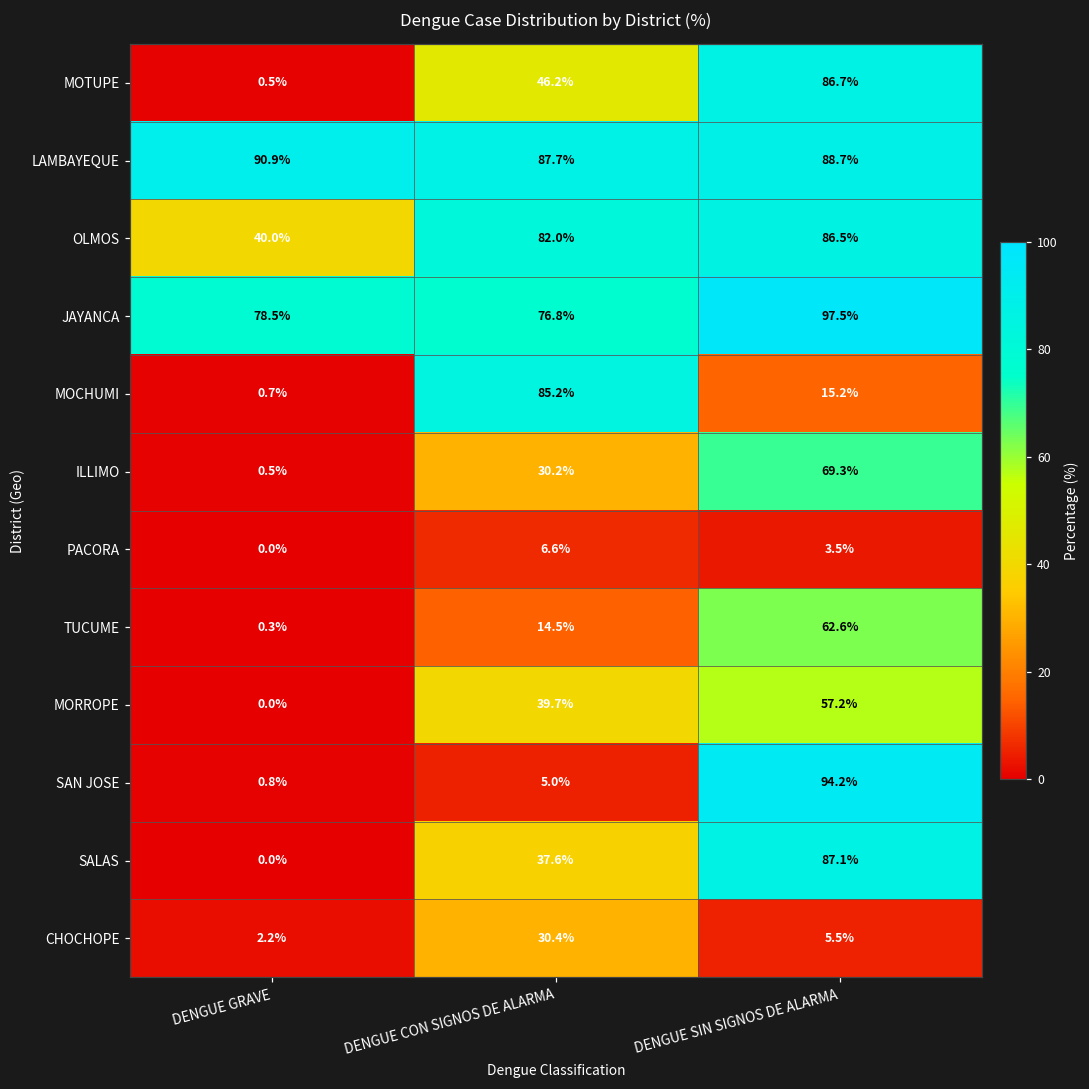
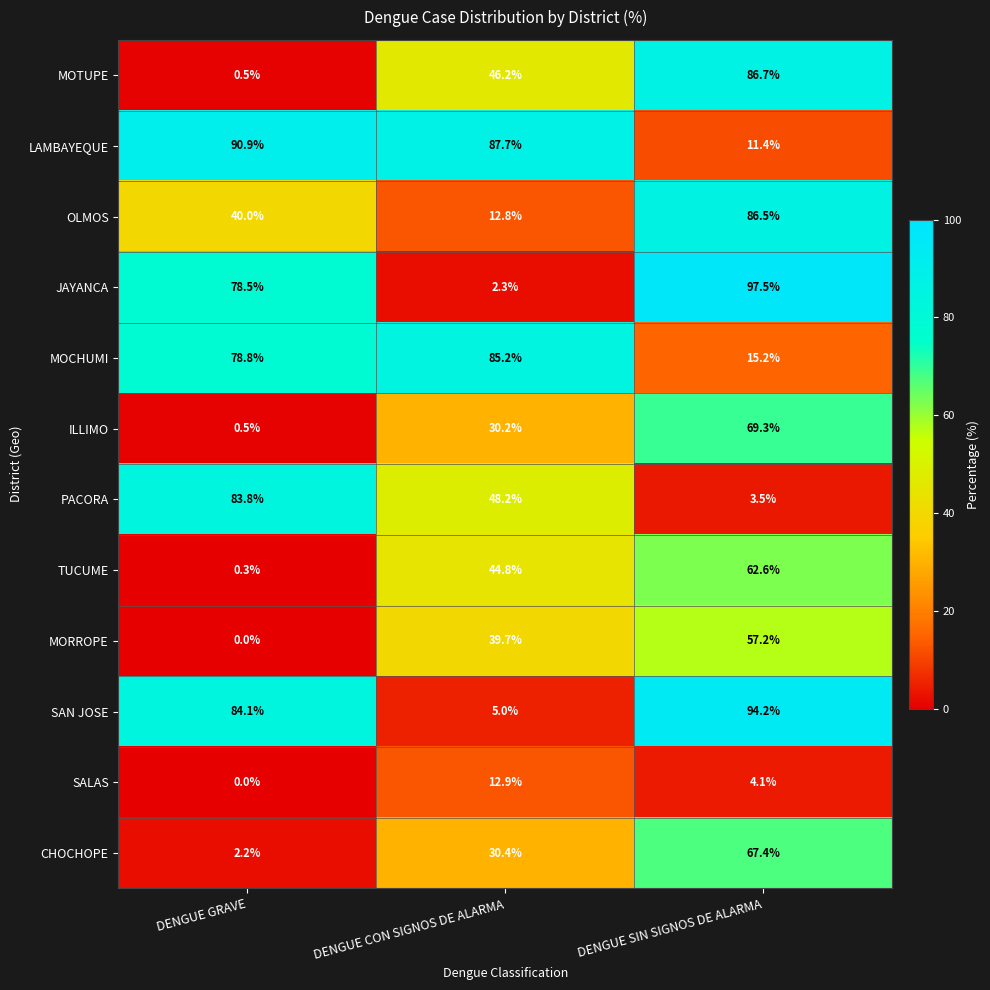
LAMBAYEQUE, DENGUE SIN SIGNOS DE ALARMA: 88.7% -> 11.4%
OLMOS, DENGUE CON SIGNOS DE ALARMA: 82.0% -> 12.8%
JAYANCA, DENGUE CON SIGNOS DE ALARMA: 76.8% -> 2.3%
MOCHUMI, DENGUE GRAVE: 0.7% -> 78.8%
PACORA, DENGUE GRAVE: 0.0% -> 83.8%
PACORA, DENGUE CON SIGNOS DE ALARMA: 6.6% -> 48.2%
TUCUME, DENGUE CON SIGNOS DE ALARMA: 14.5% -> 44.8%
SAN JOSE, DENGUE GRAVE: 0.8% -> 84.1%
SALAS, DENGUE CON SIGNOS DE ALARMA: 37.6% -> 12.9%
SALAS, DENGUE SIN SIGNOS DE ALARMA: 87.1% -> 4.1%
CHOCHOPE, DENGUE SIN SIGNOS DE ALARMA: 5.5% -> 67.4%
